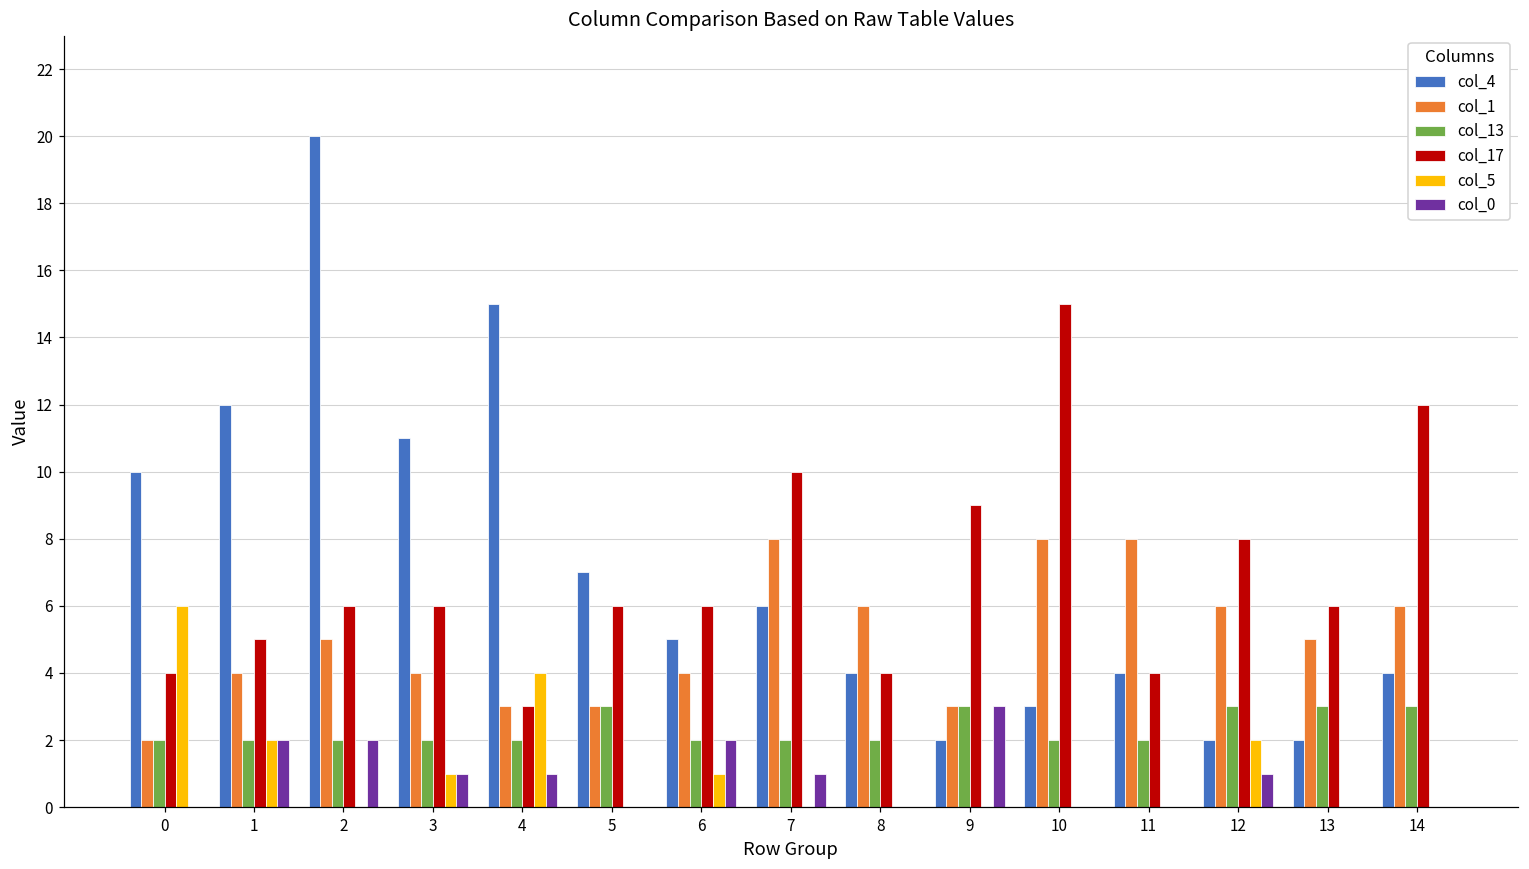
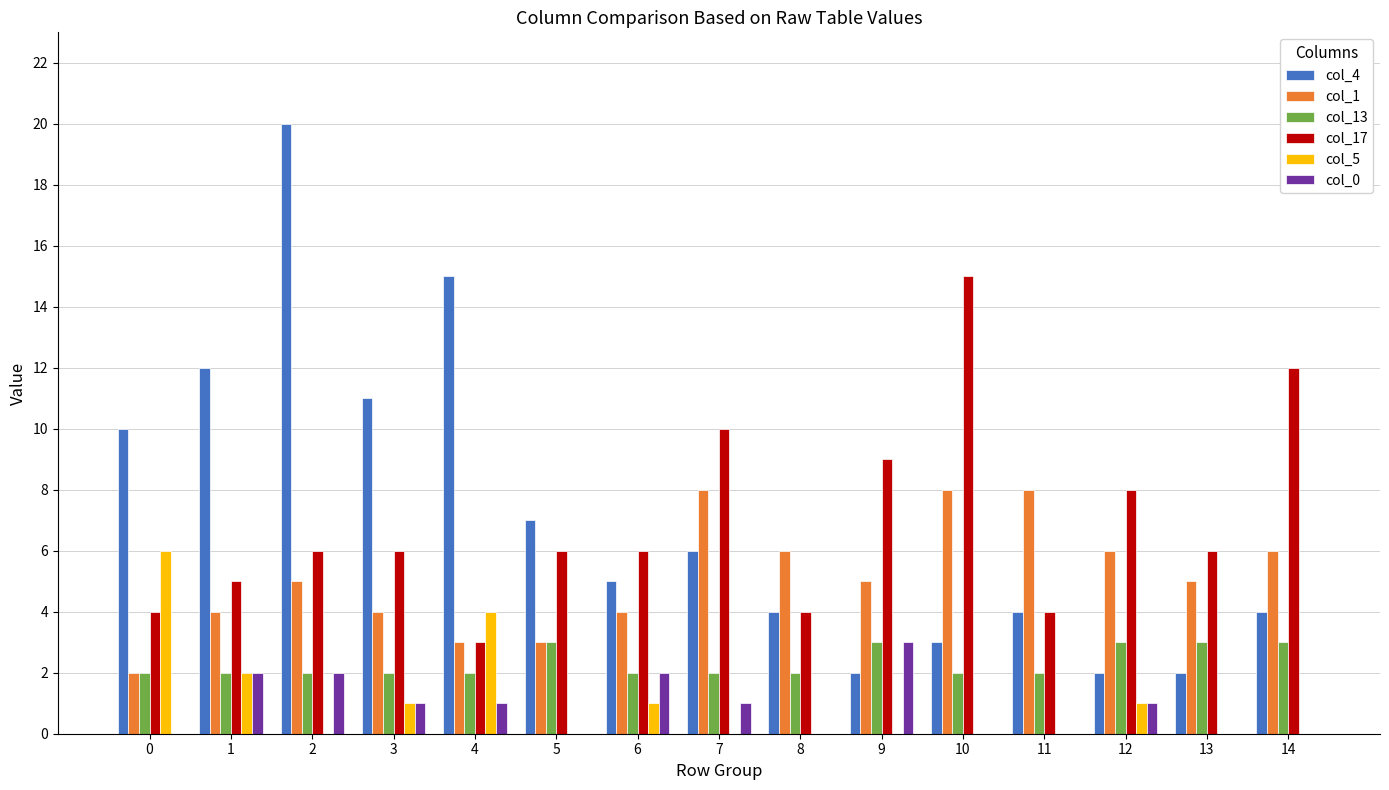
col_1, 9: 3 -> 5
col_5, 12: 2 -> 1
